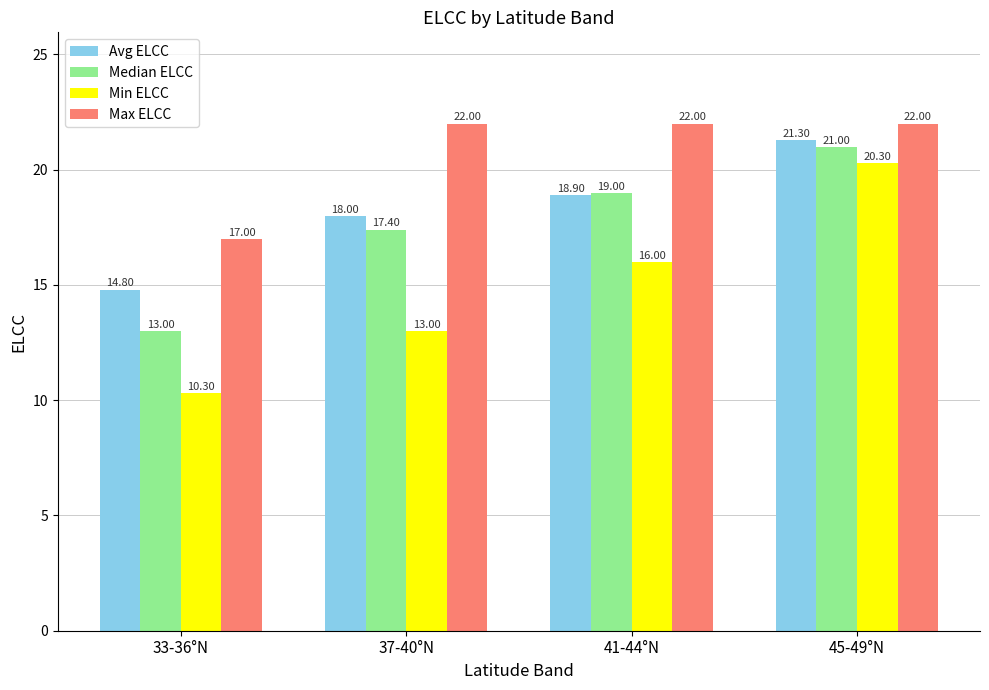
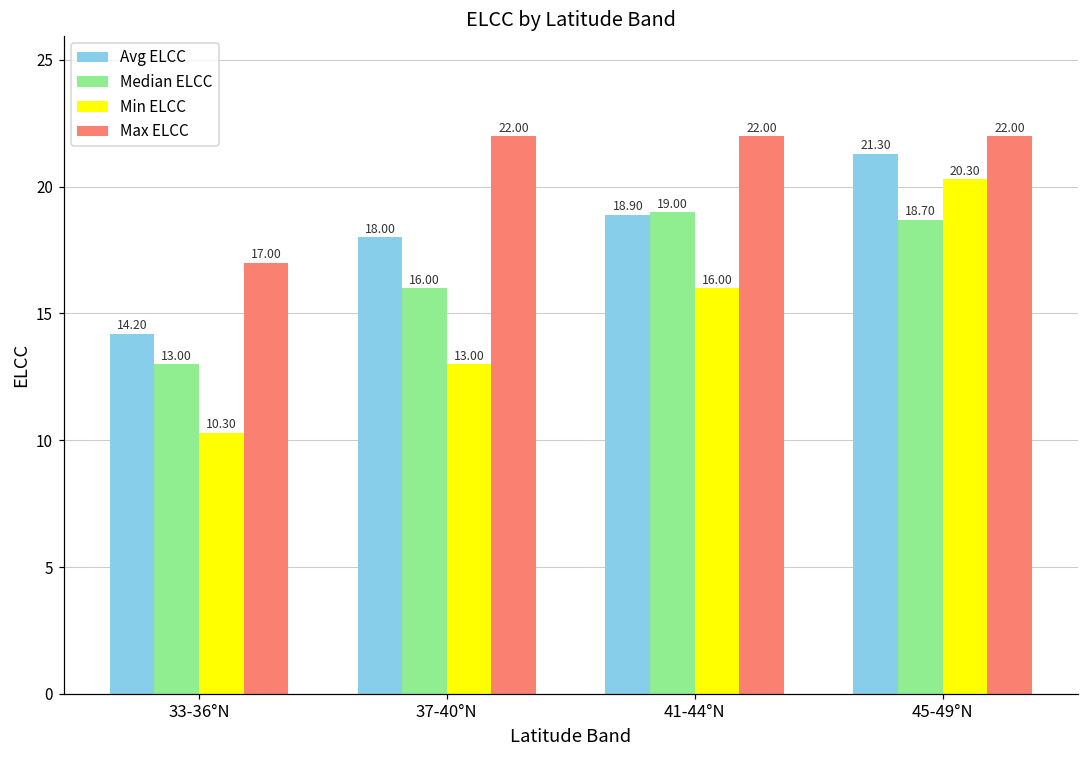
Avg ELCC, 33-36°N: 14.80 -> 14.20
Median ELCC, 37-40°N: 17.40 -> 16.00
Median ELCC, 45-49°N: 21.00 -> 18.70
